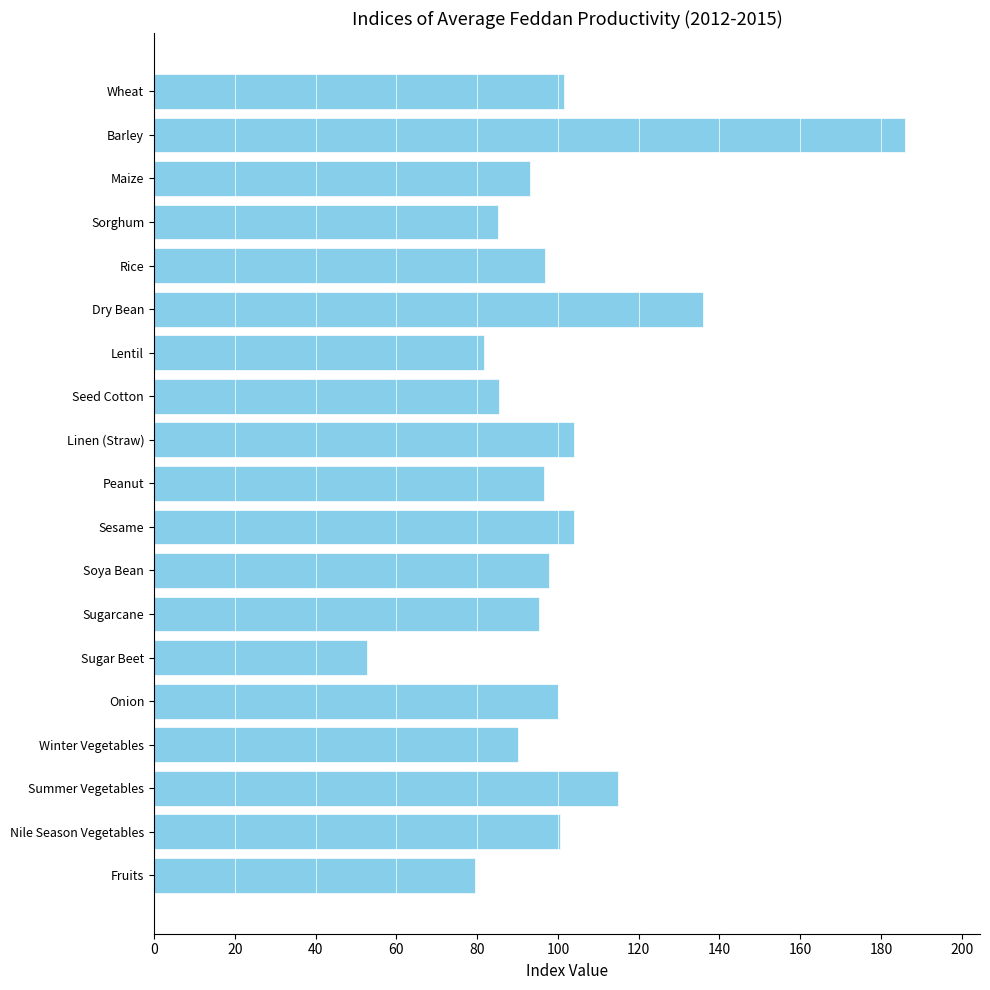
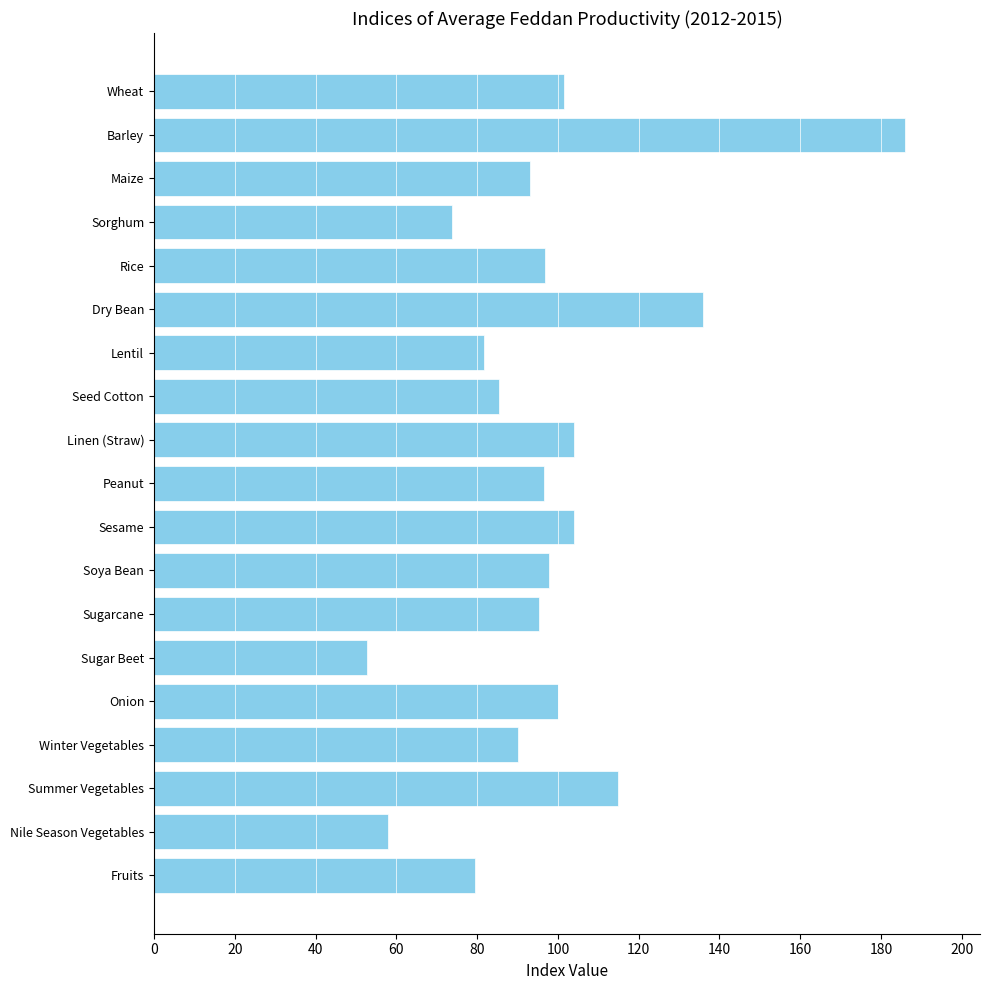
Sorghum: 85 -> 74
Nile Season Vegetables: 101 -> 58
